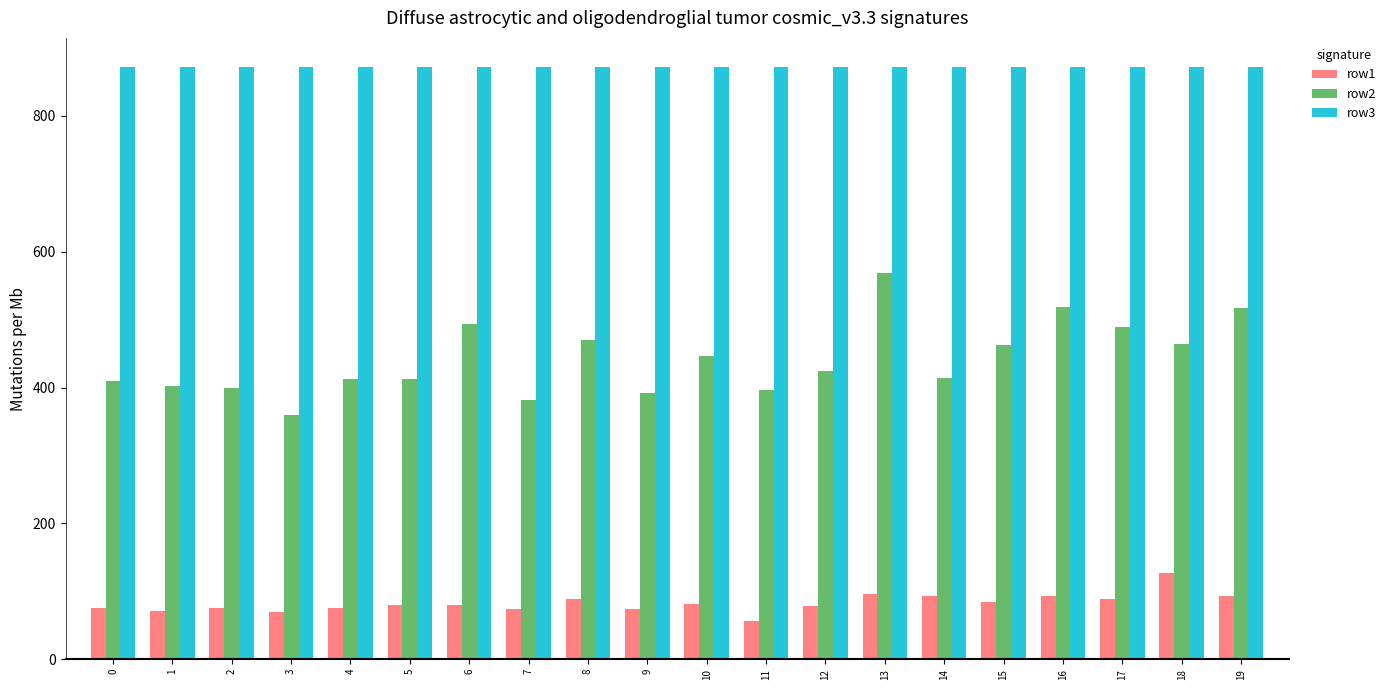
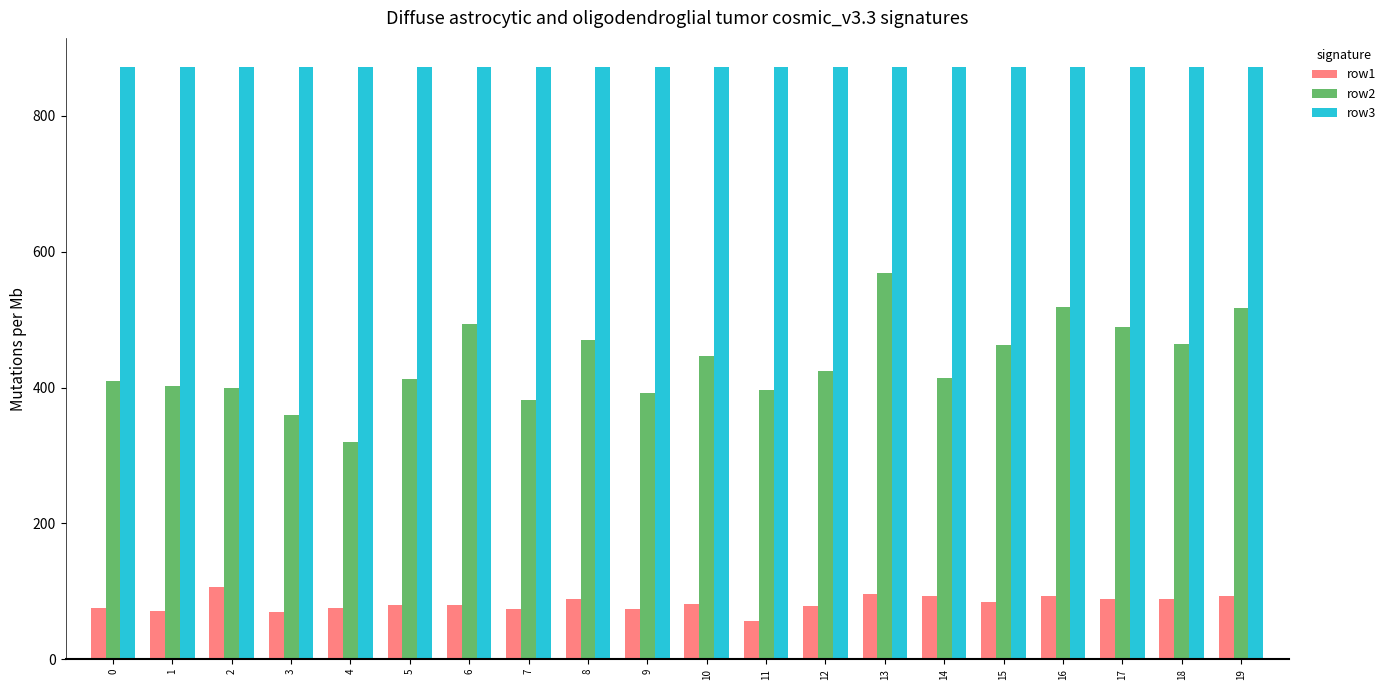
row1, 2: 80 -> 110
row2, 4: 410 -> 320
row1, 18: 130 -> 90
